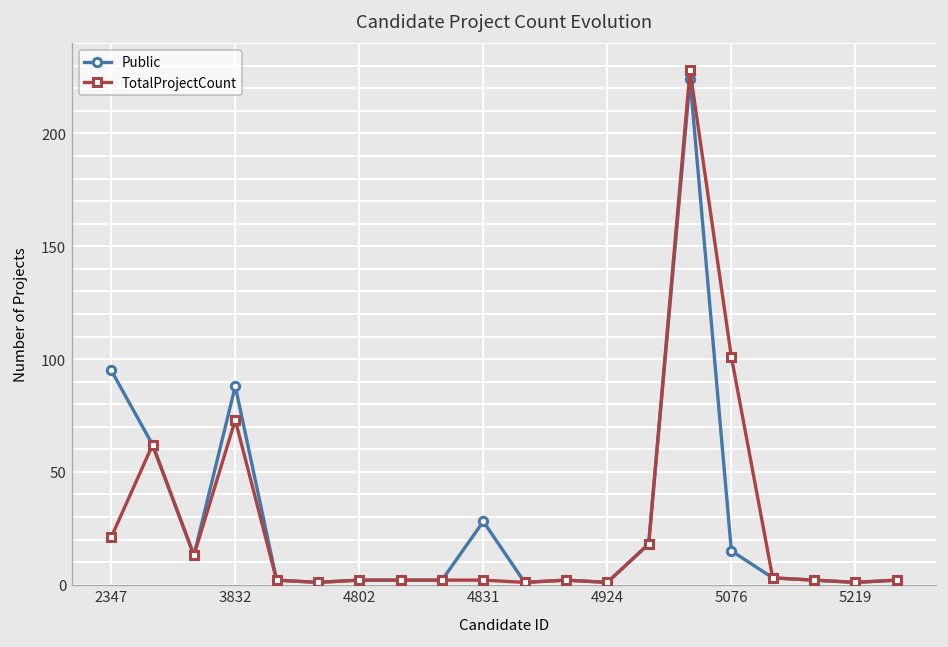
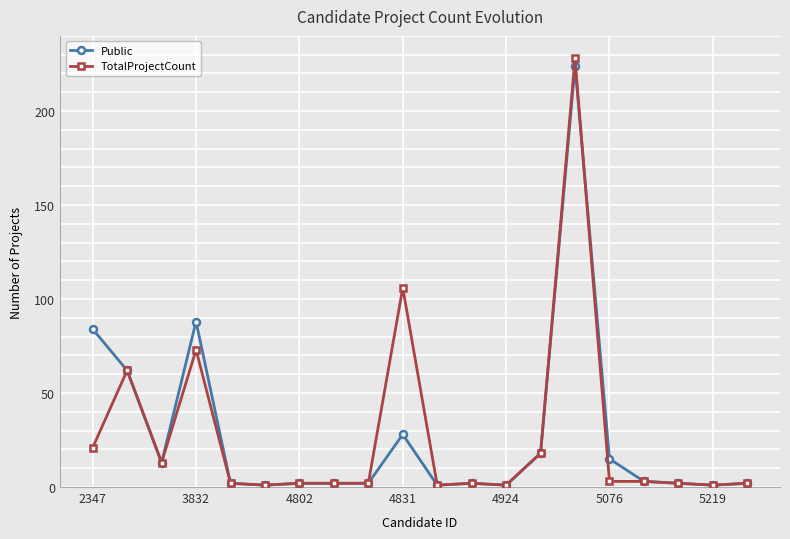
Public, 2347: 95 -> 84
TotalProjectCount, 4831: 2 -> 106
TotalProjectCount, 5076: 101 -> 3
